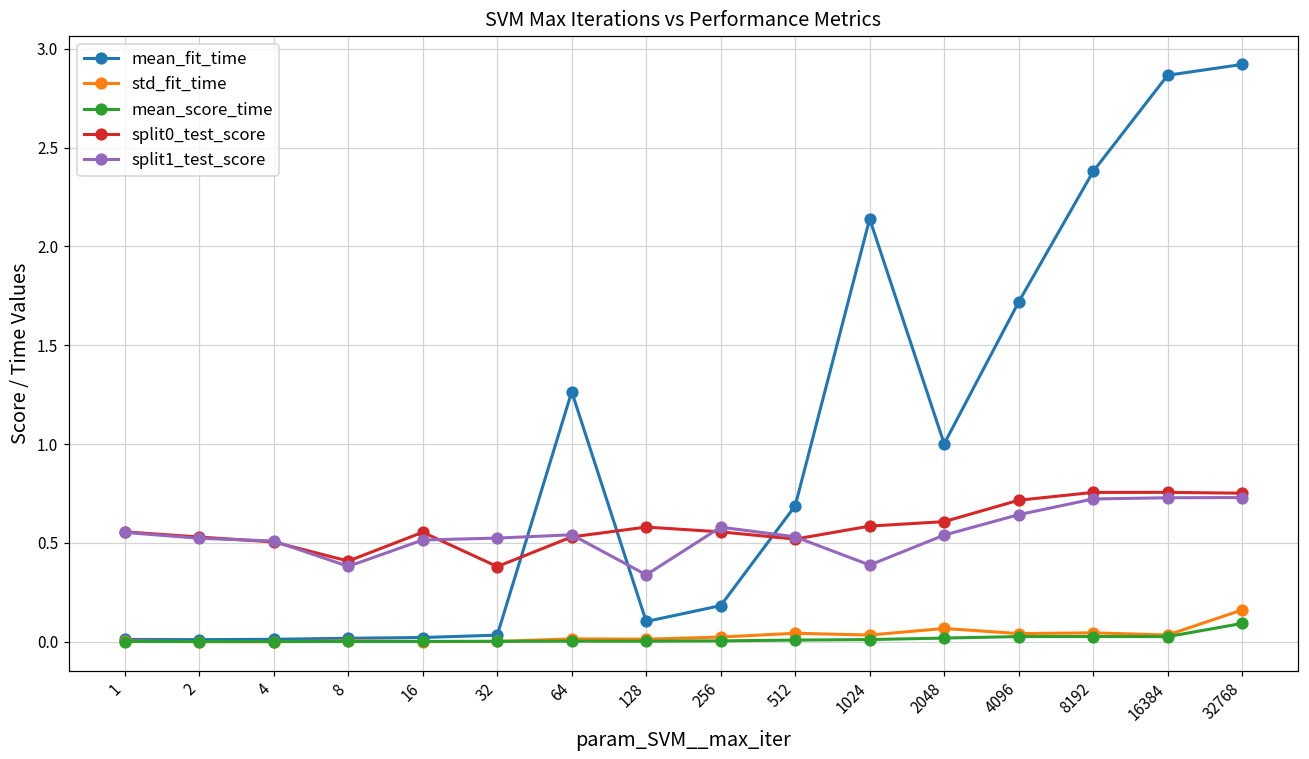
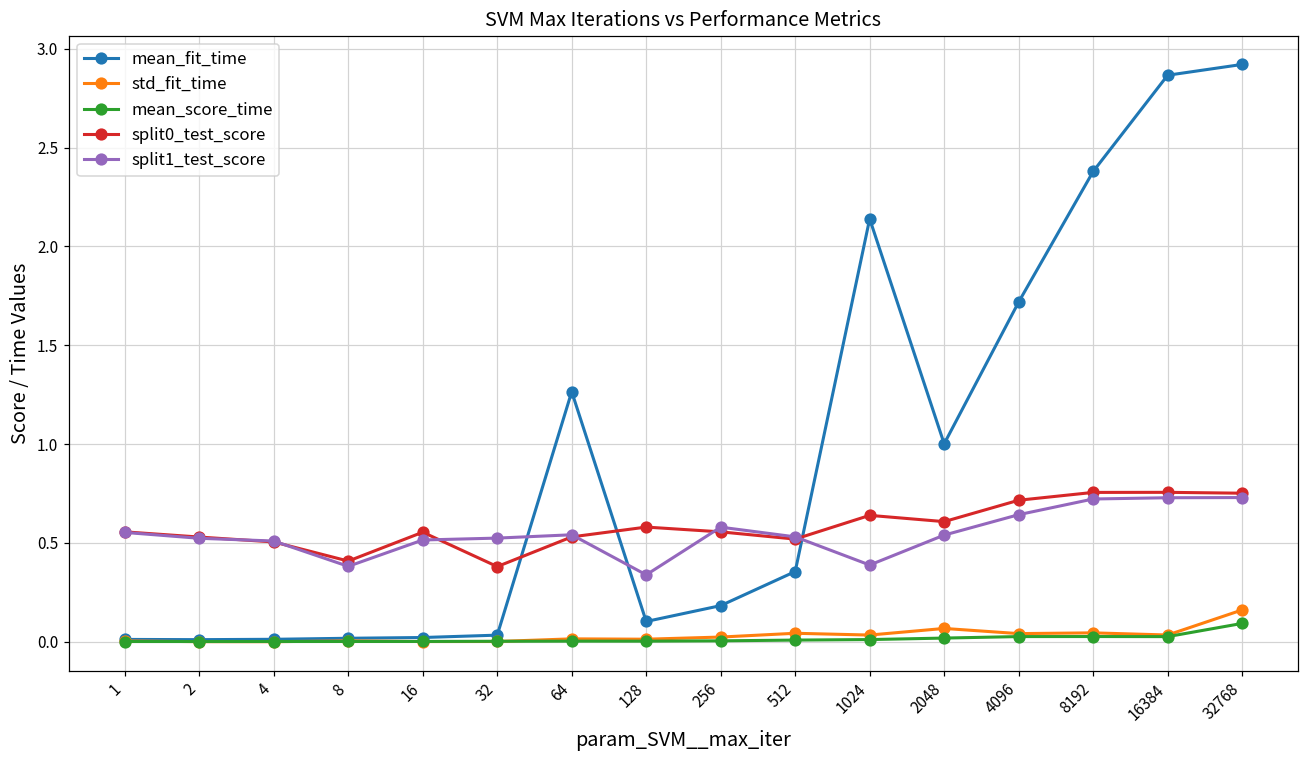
mean_fit_time, 512: 0.69 -> 0.36
split0_test_score, 1024: 0.59 -> 0.64
